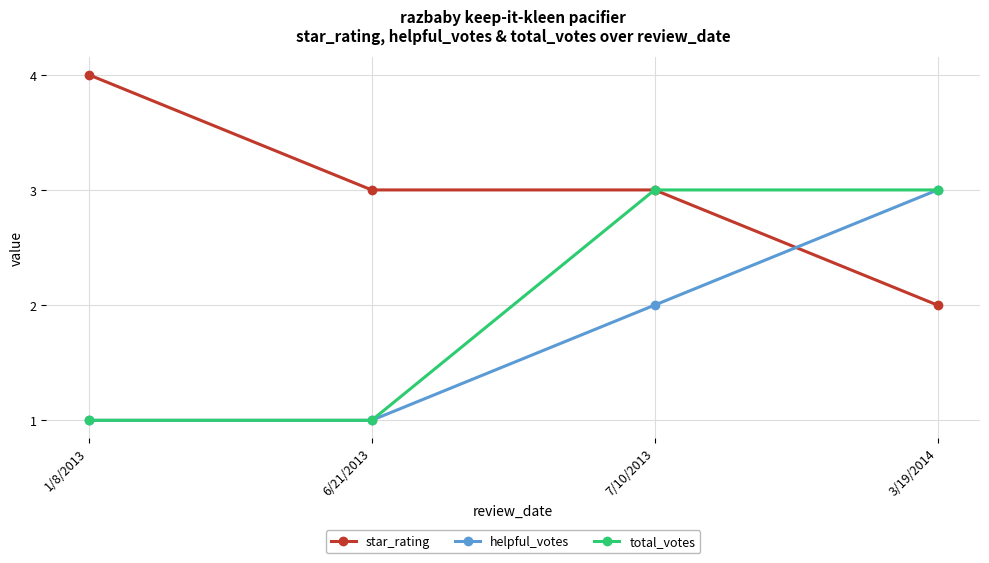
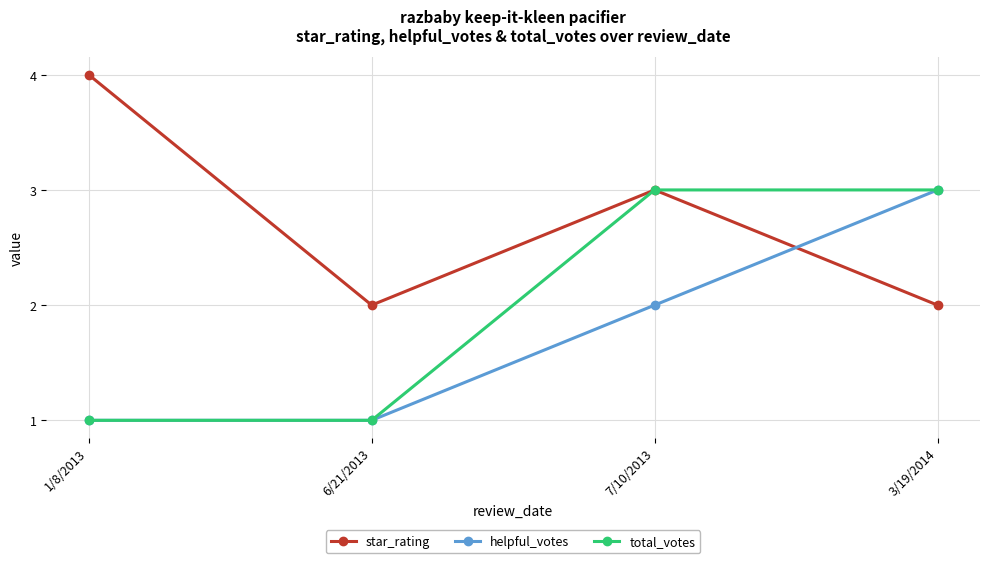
star_rating, 6/21/2013: 3 -> 2
